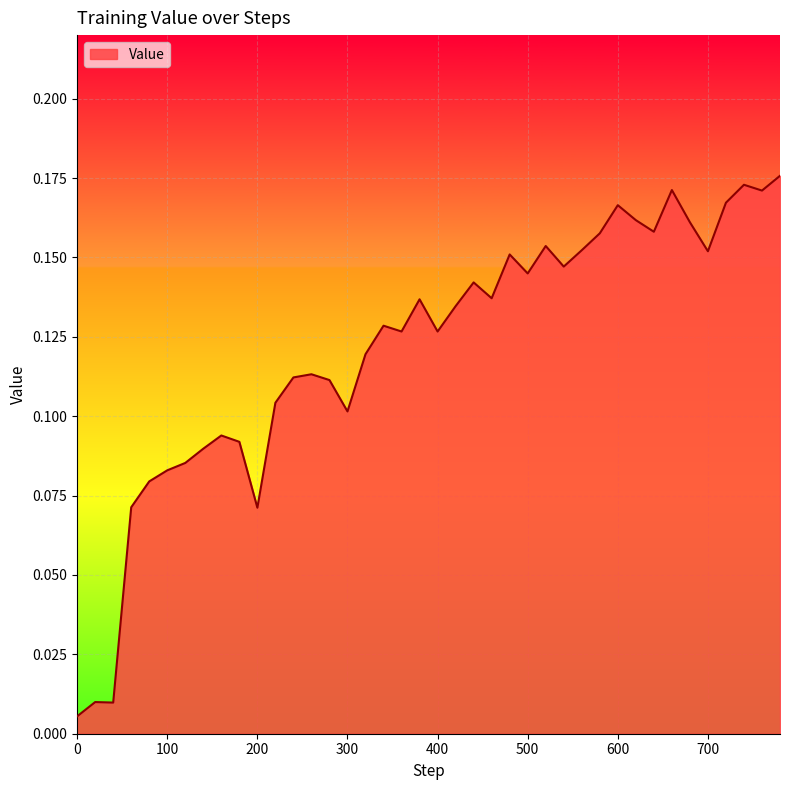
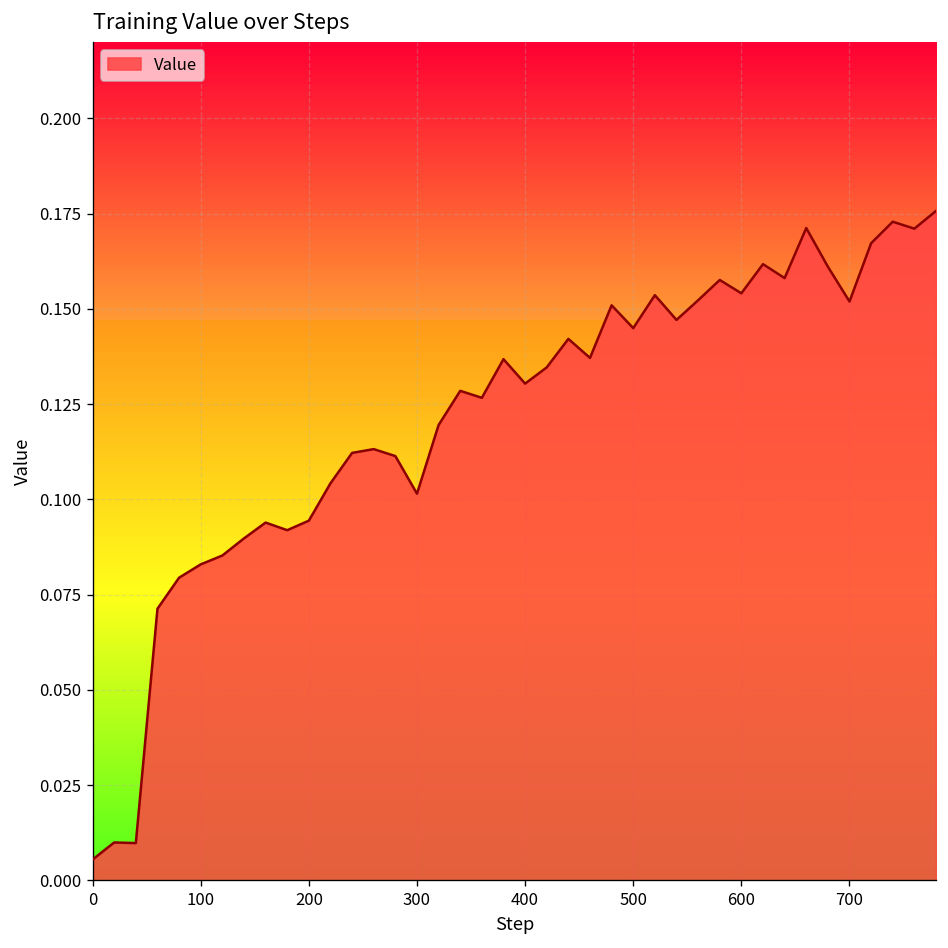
200: 0.071 -> 0.094
400: 0.127 -> 0.130
600: 0.166 -> 0.154
